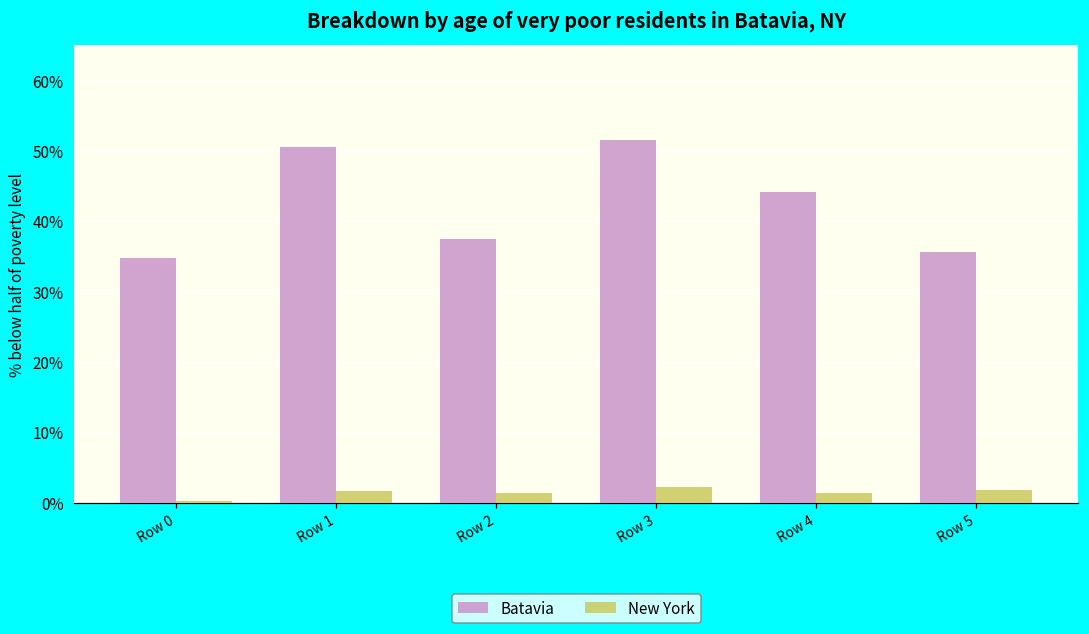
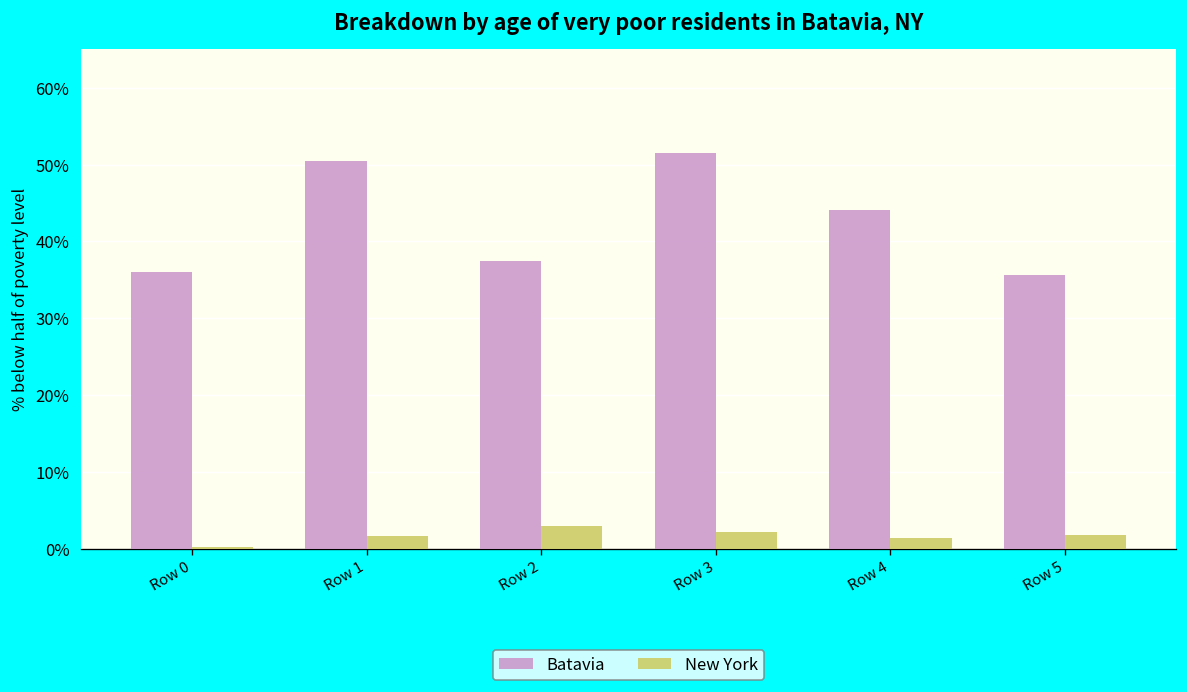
Batavia, Row 0: 35% -> 36%
New York, Row 2: 1% -> 3%
